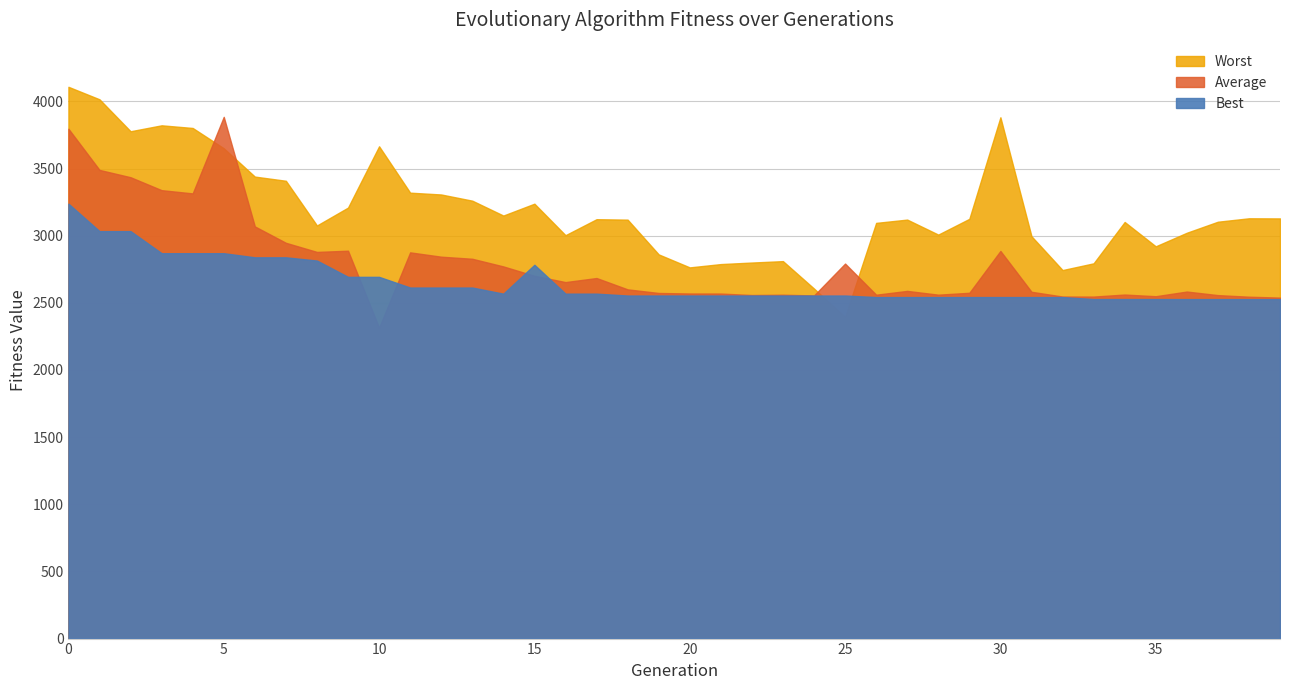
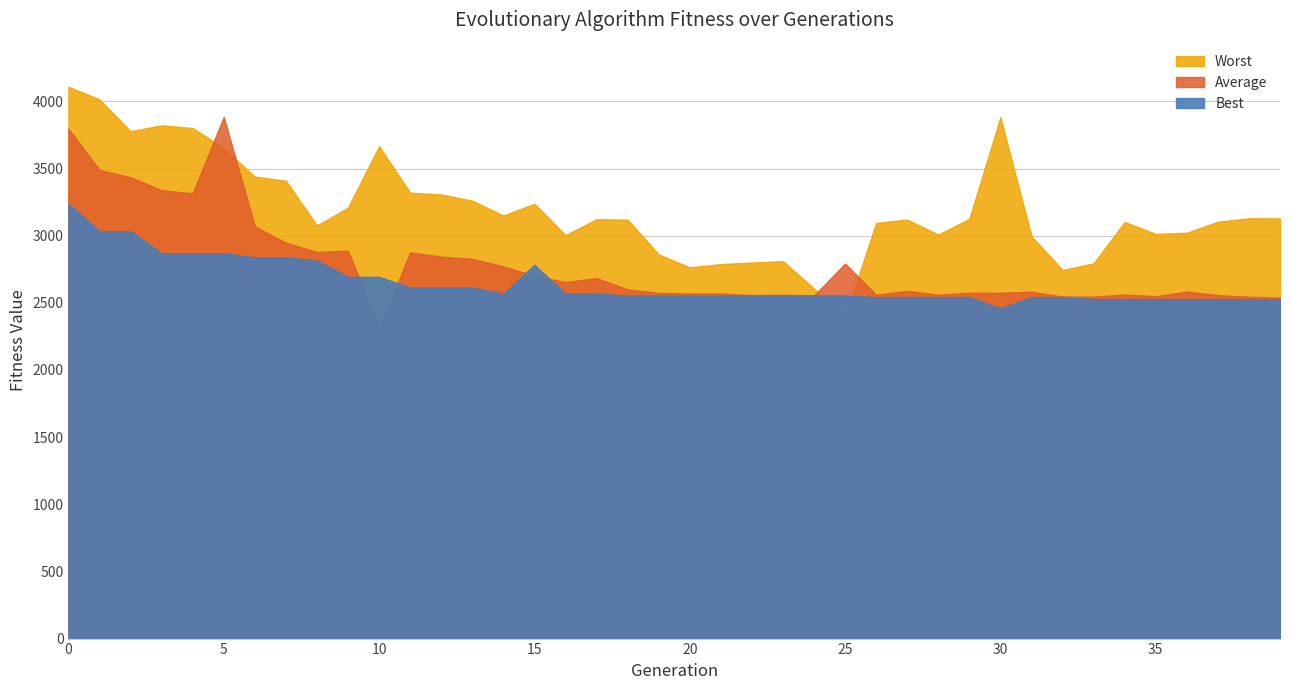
Average, 30: 2890 -> 2580
Best, 30: 2540 -> 2460
Worst, 35: 2920 -> 3010
